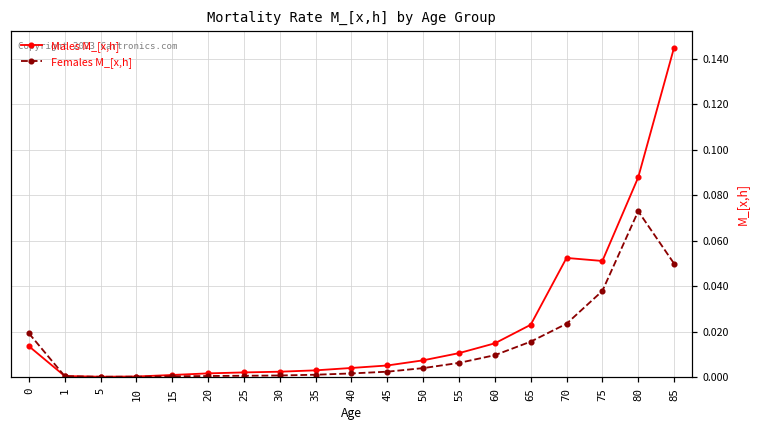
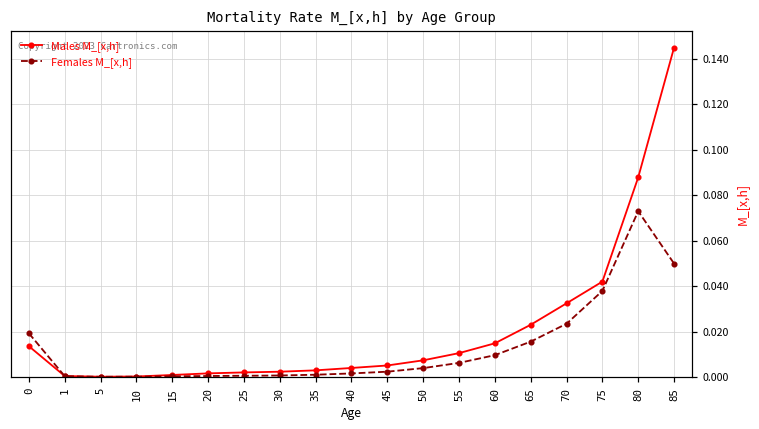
Males M_[x,h], 70: 0.052 -> 0.033
Males M_[x,h], 75: 0.051 -> 0.042
